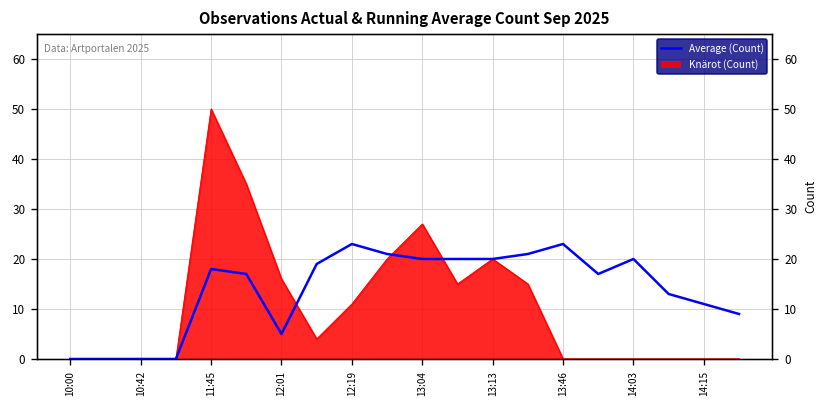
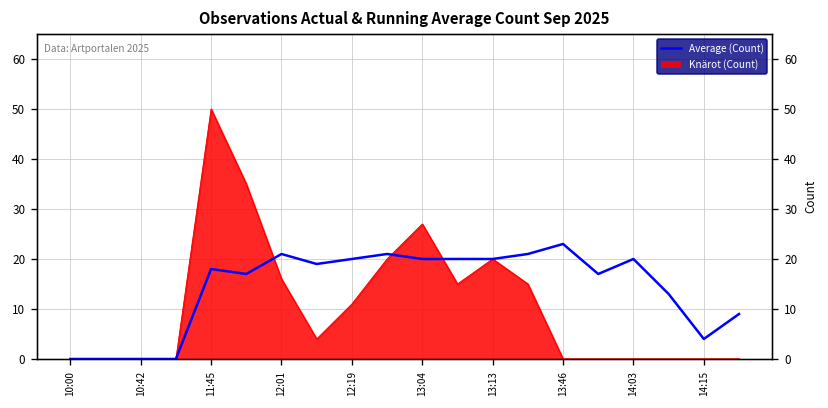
Average (Count), 12:01: 5 -> 21
Average (Count), 12:19: 23 -> 20
Average (Count), 14:15: 11 -> 4
